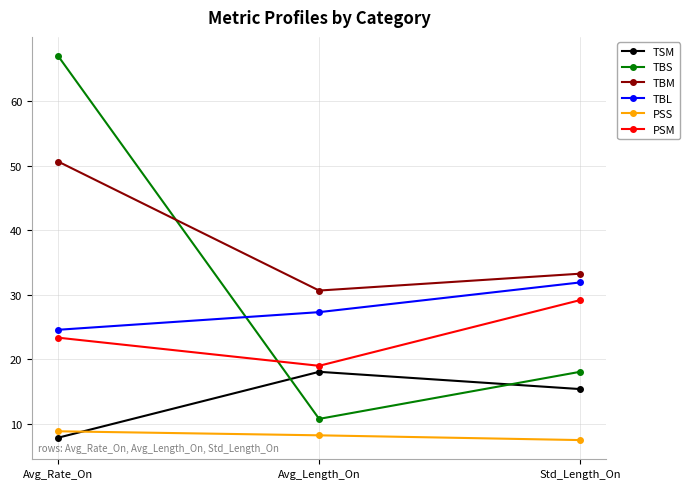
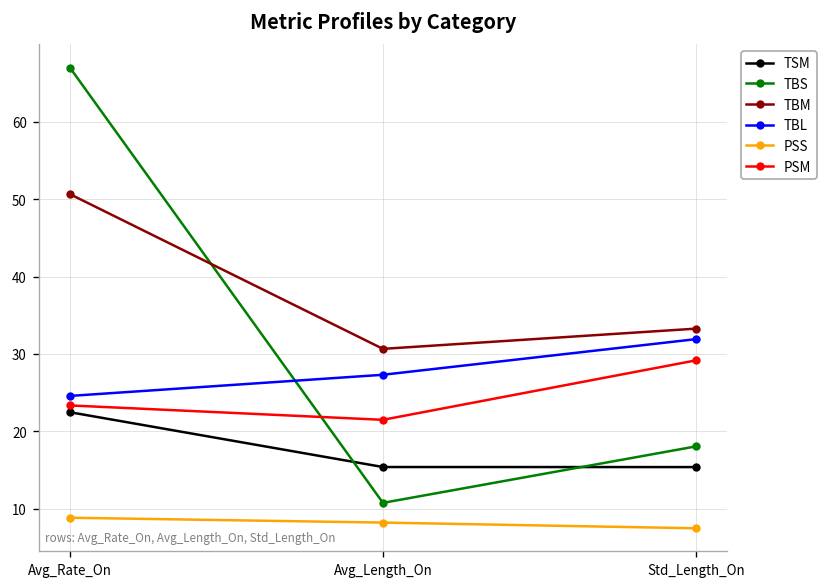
TSM, Avg_Rate_On: 8 -> 22
TSM, Avg_Length_On: 18 -> 15
PSM, Avg_Length_On: 19 -> 22
